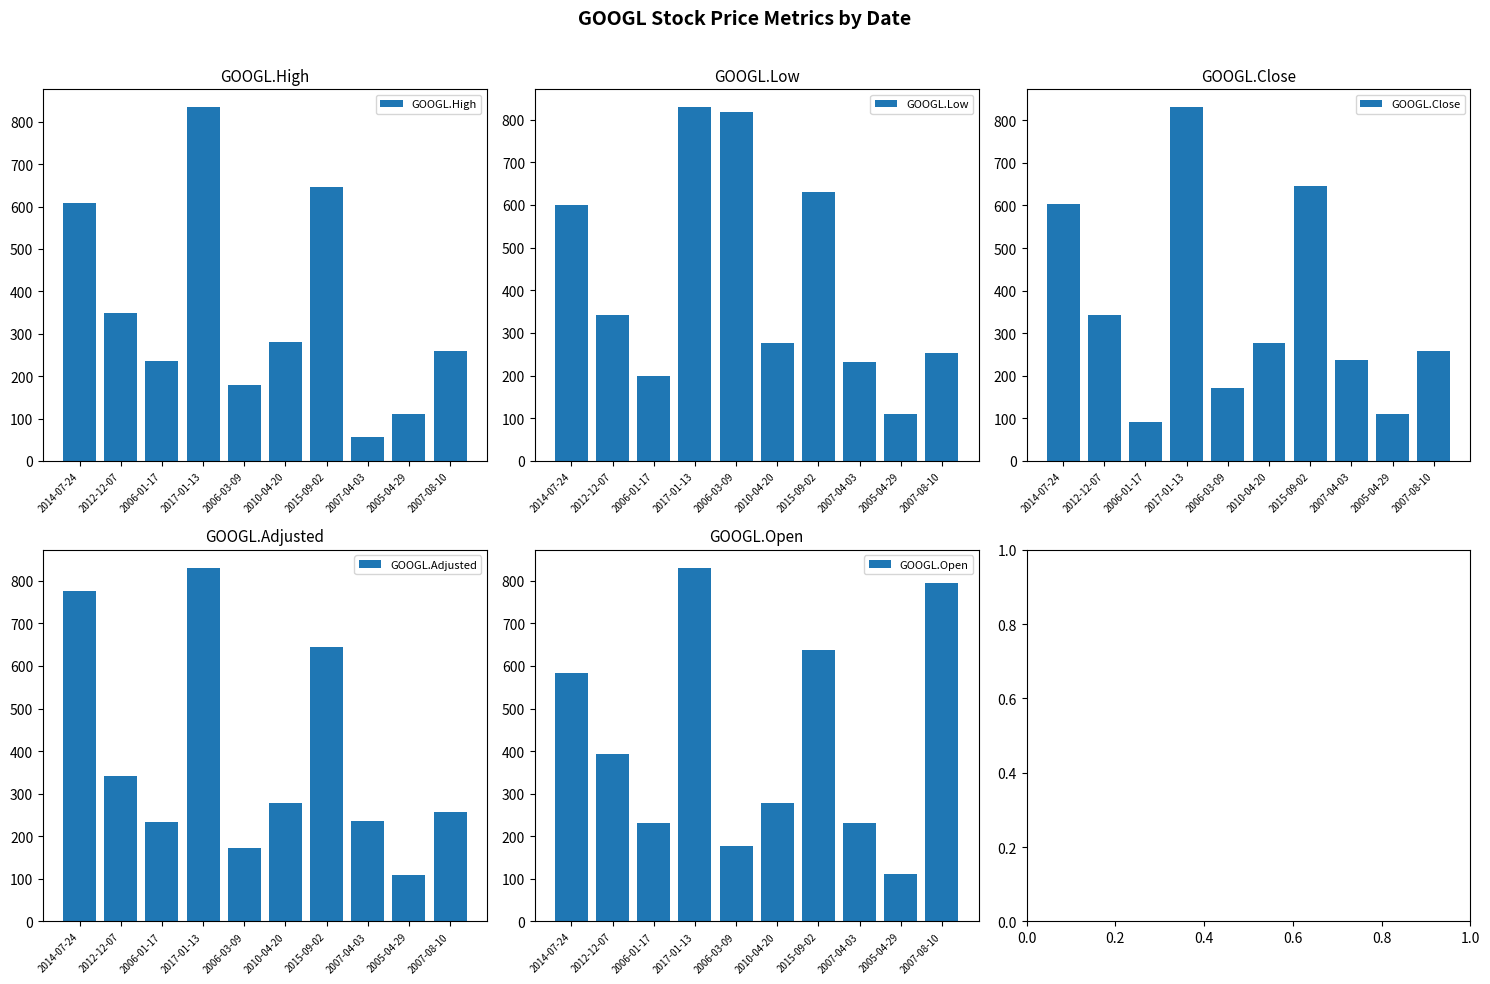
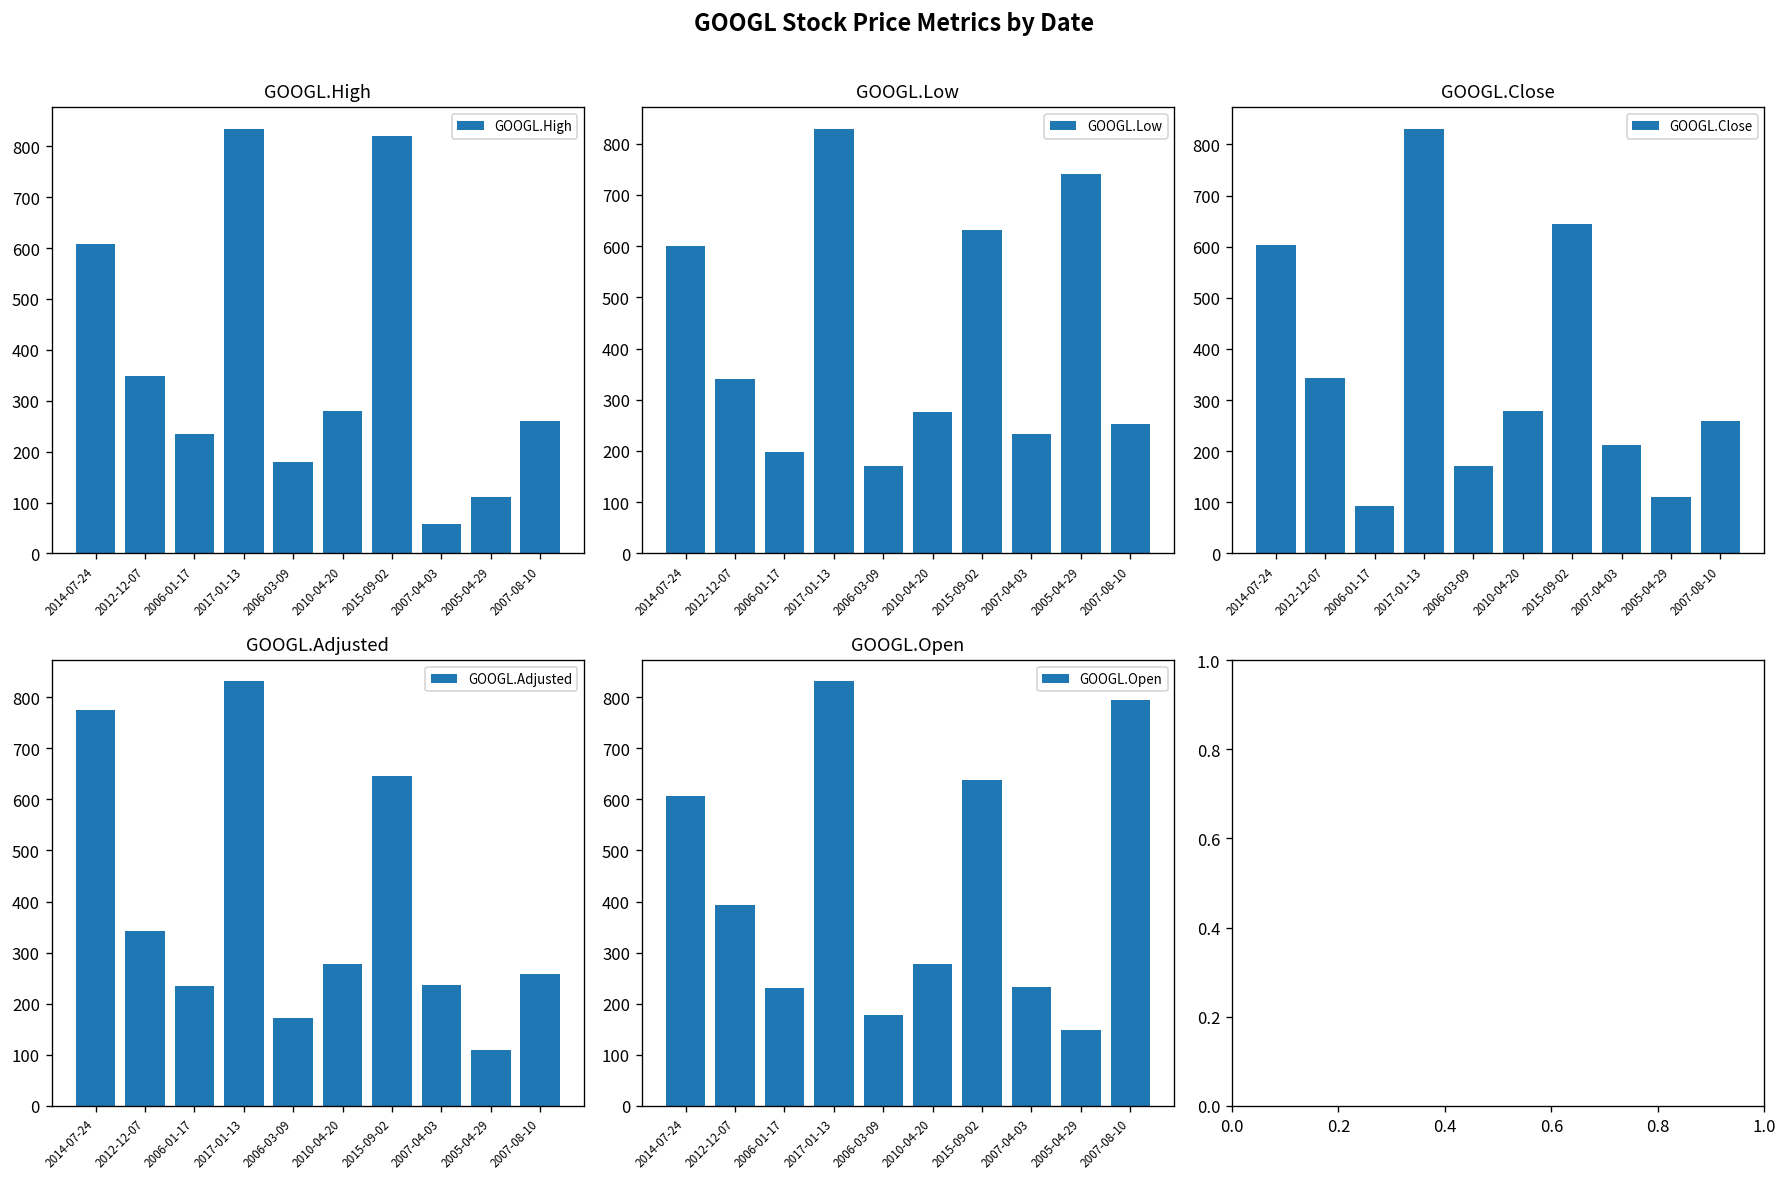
GOOGL.High, 2015-09-02: 650 -> 820
GOOGL.Low, 2006-03-09: 820 -> 170
GOOGL.Low, 2005-04-29: 110 -> 740
GOOGL.Close, 2007-04-03: 240 -> 210
GOOGL.Open, 2014-07-24: 580 -> 610
GOOGL.Open, 2005-04-29: 110 -> 150
